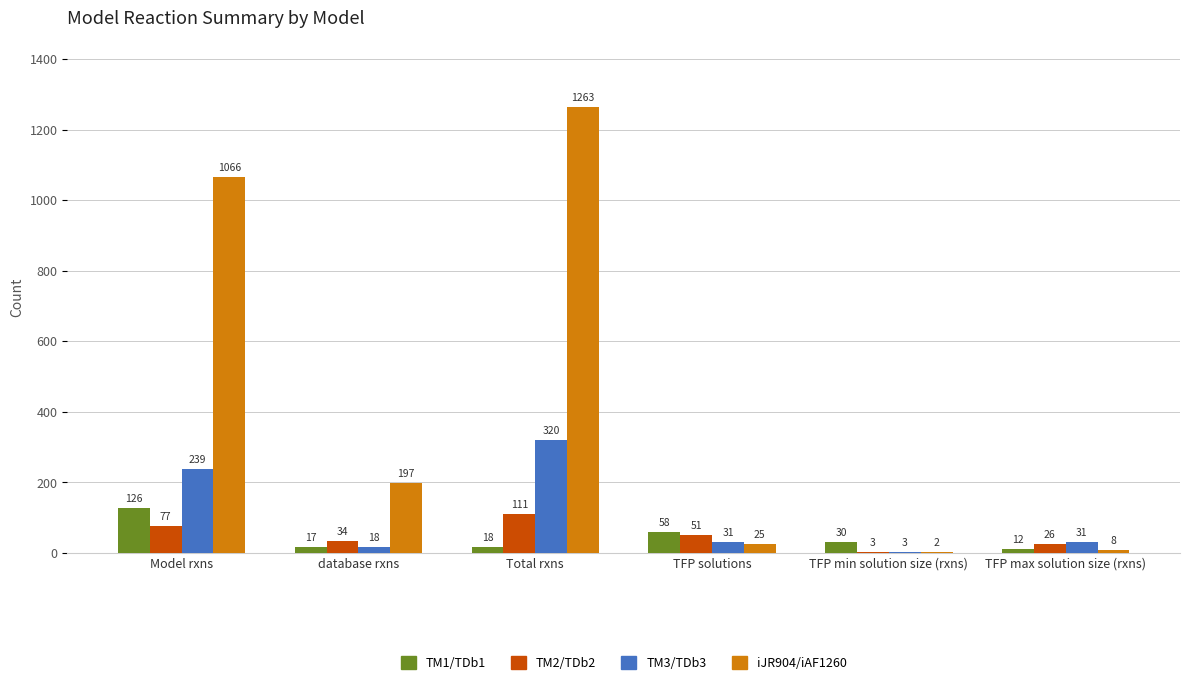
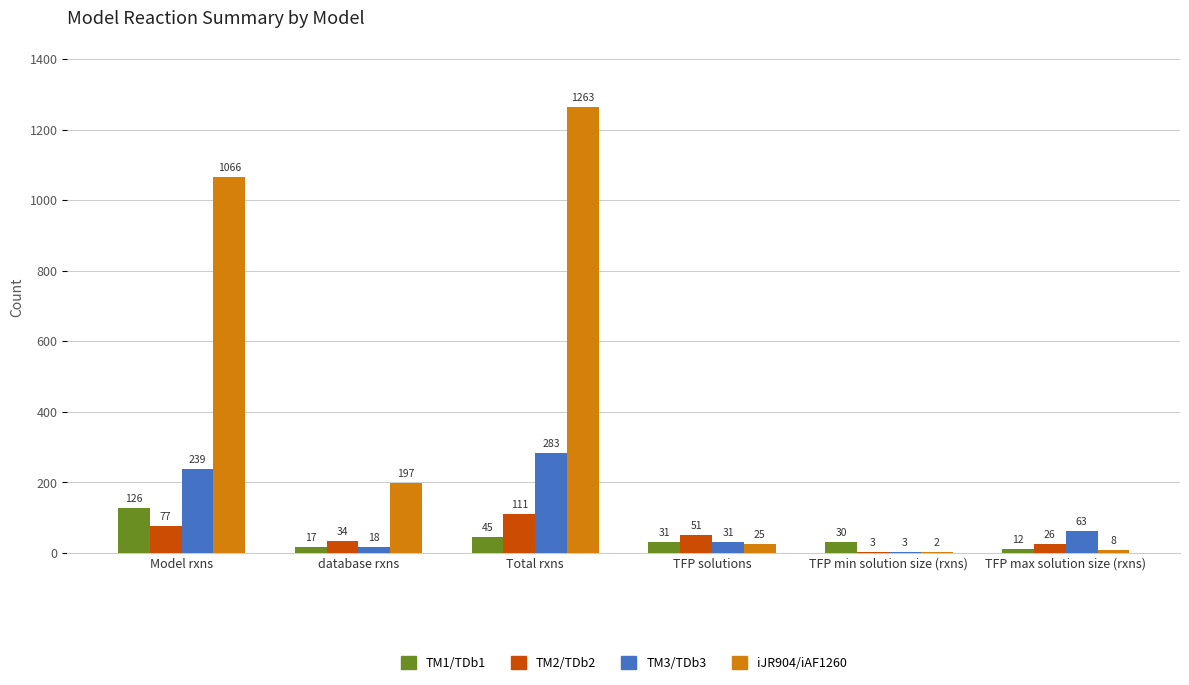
TM1/TDb1, Total rxns: 18 -> 45
TM3/TDb3, Total rxns: 320 -> 283
TM1/TDb1, TFP solutions: 58 -> 31
TM3/TDb3, TFP max solution size (rxns): 31 -> 63
